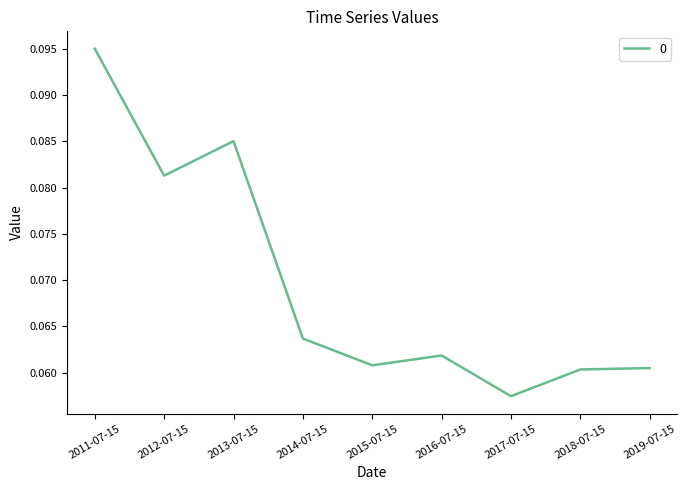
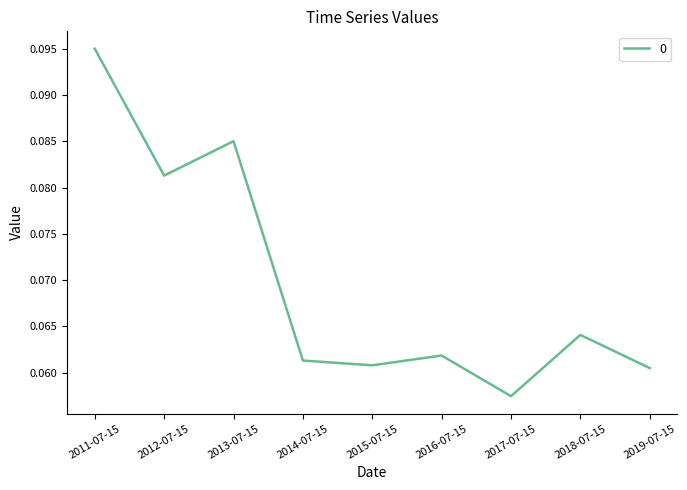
2014-07-15: 0.064 -> 0.061
2018-07-15: 0.060 -> 0.064
